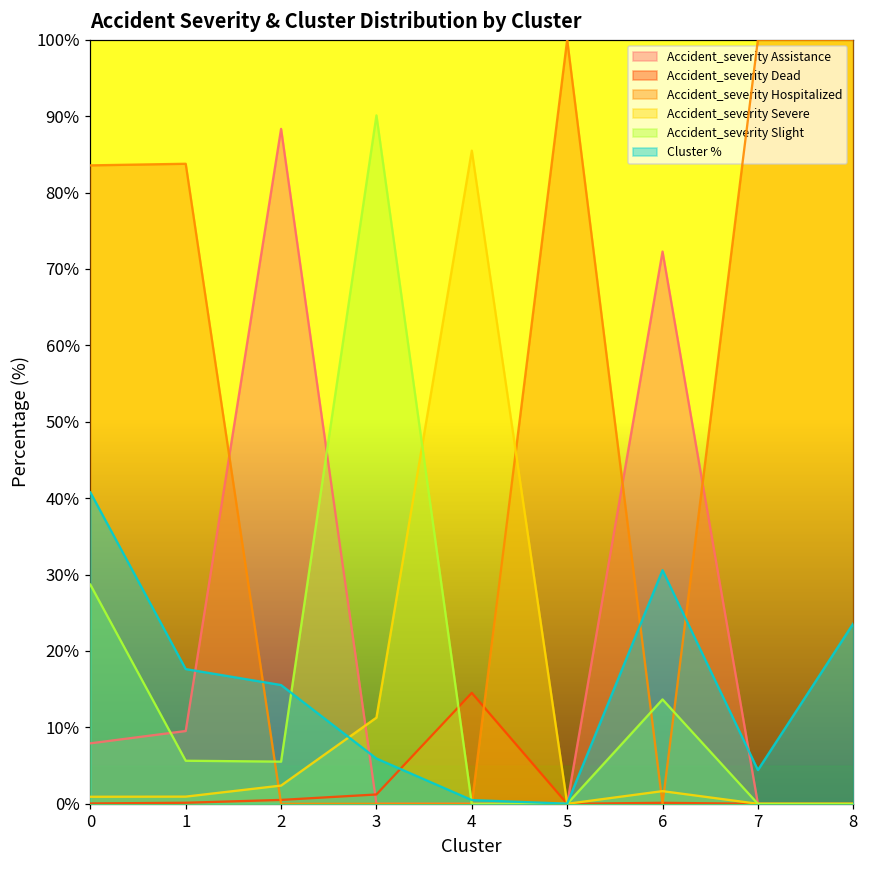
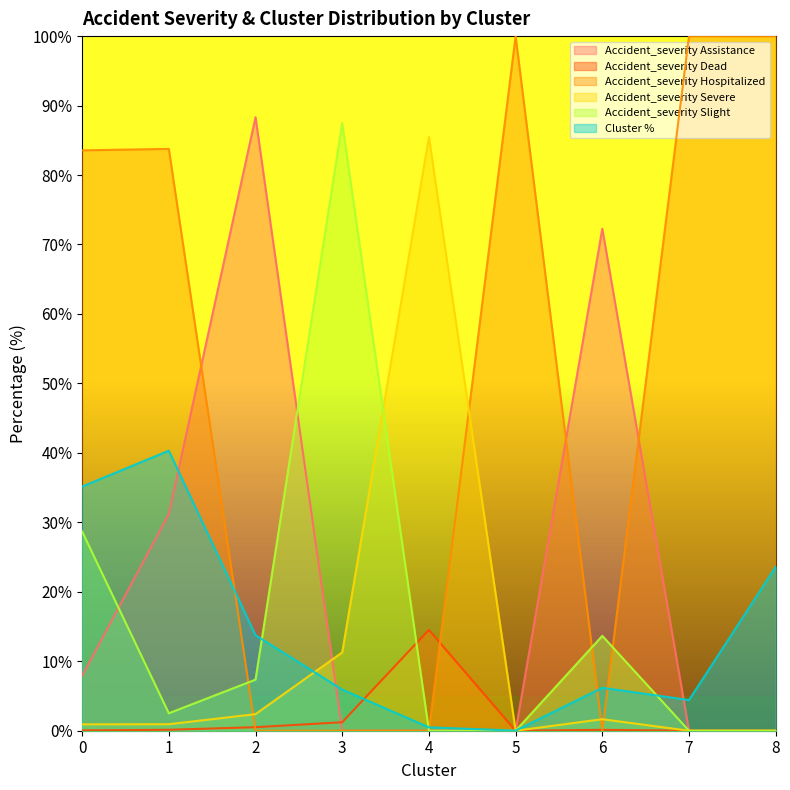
Cluster %, 0: 41% -> 35%
Accident_severity Assistance, 1: 10% -> 31%
Accident_severity Slight, 1: 6% -> 3%
Cluster %, 1: 18% -> 40%
Accident_severity Slight, 2: 6% -> 7%
Cluster %, 2: 16% -> 14%
Accident_severity Slight, 3: 90% -> 88%
Cluster %, 6: 31% -> 6%
